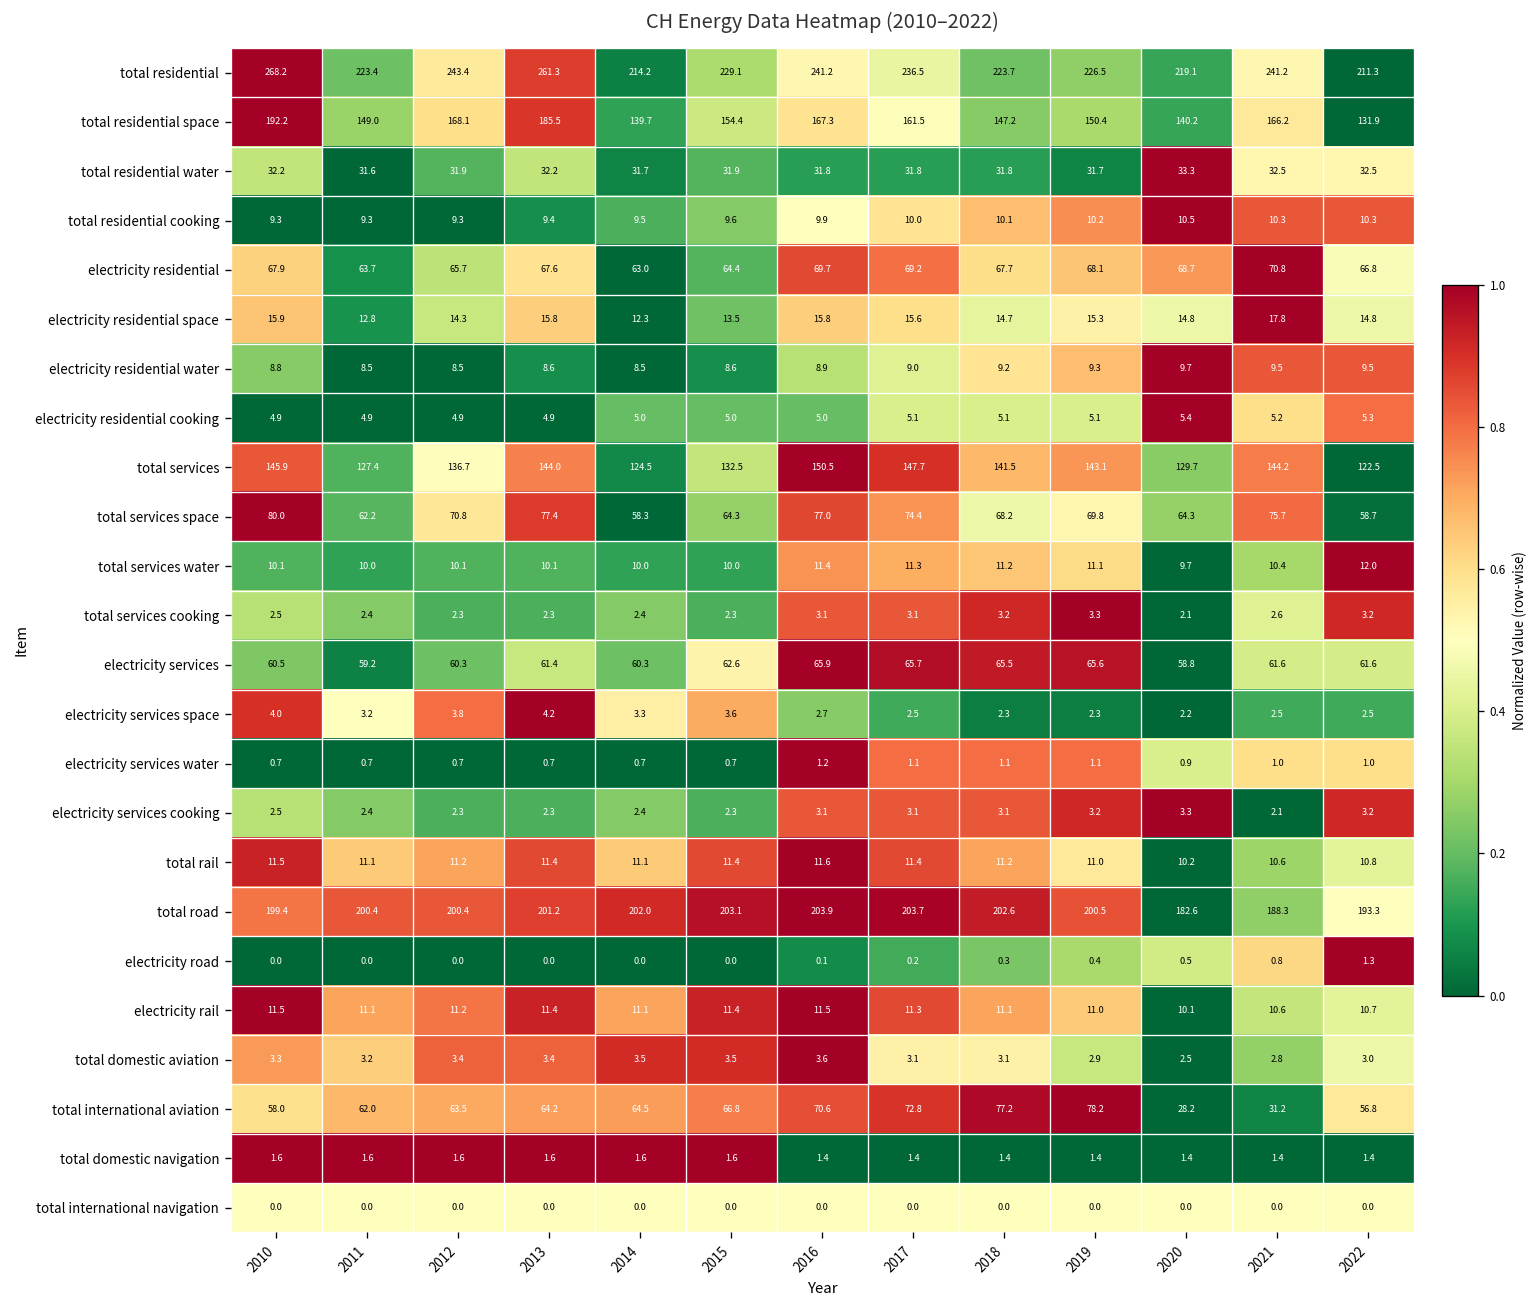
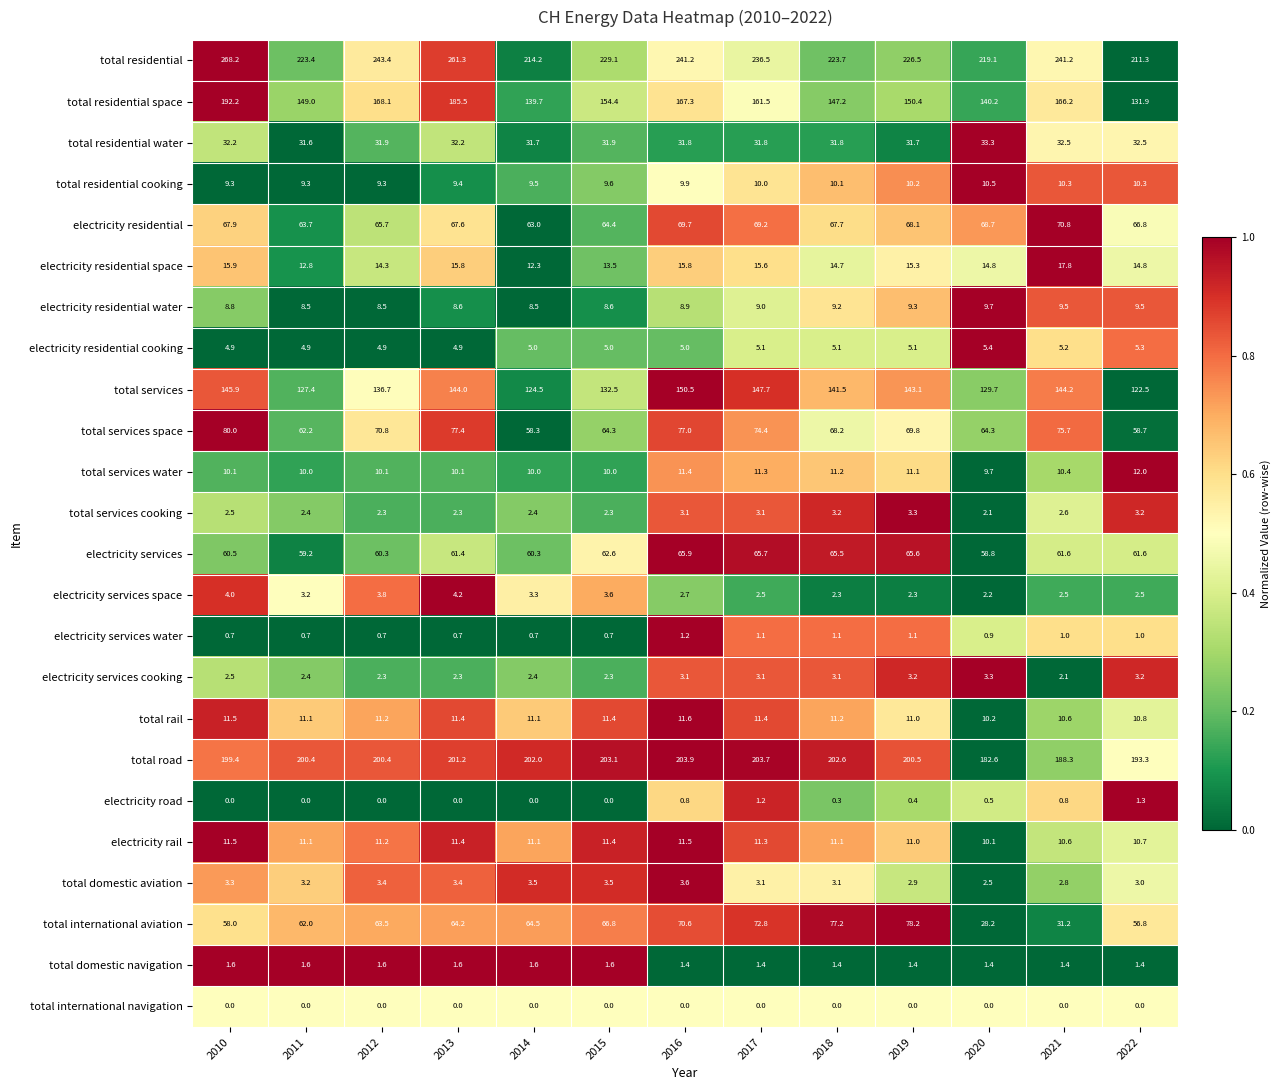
electricity road, 2016: 0.1 -> 0.8
electricity road, 2017: 0.2 -> 1.2
